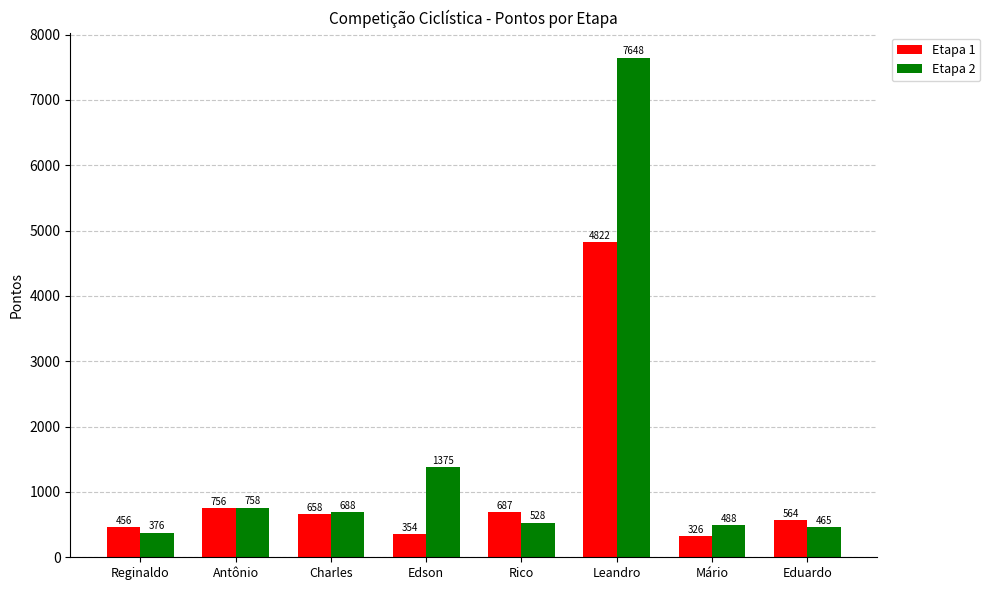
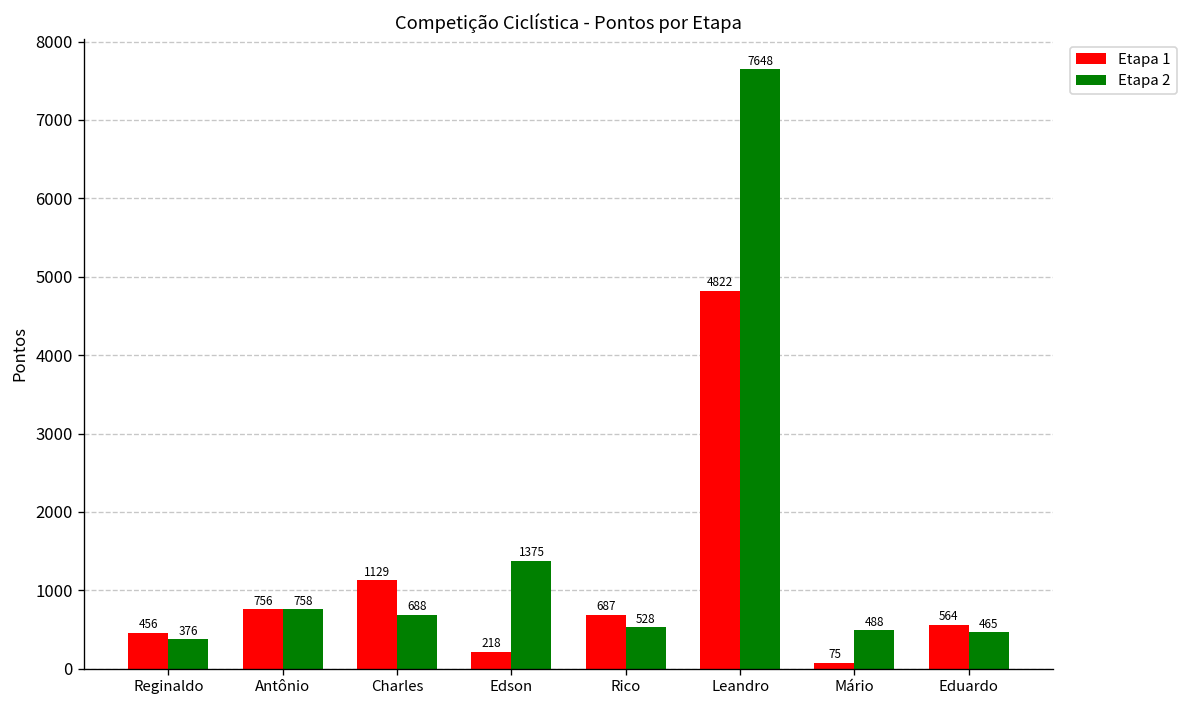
Etapa 1, Charles: 658 -> 1129
Etapa 1, Edson: 354 -> 218
Etapa 1, Mário: 326 -> 75
